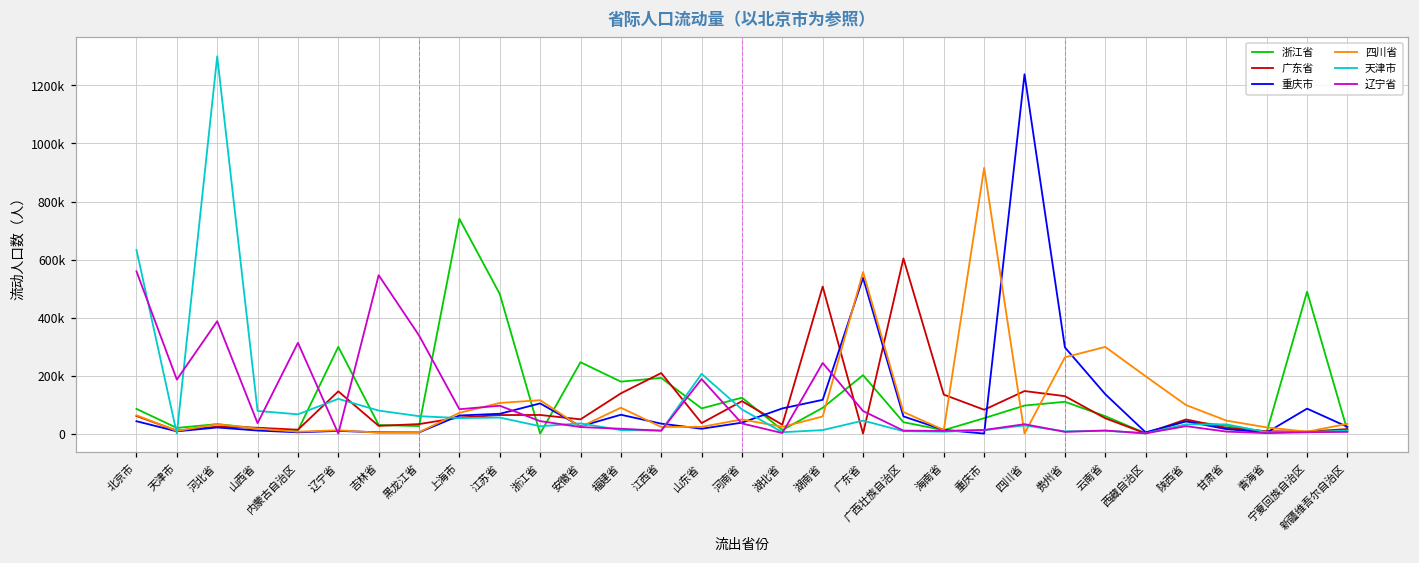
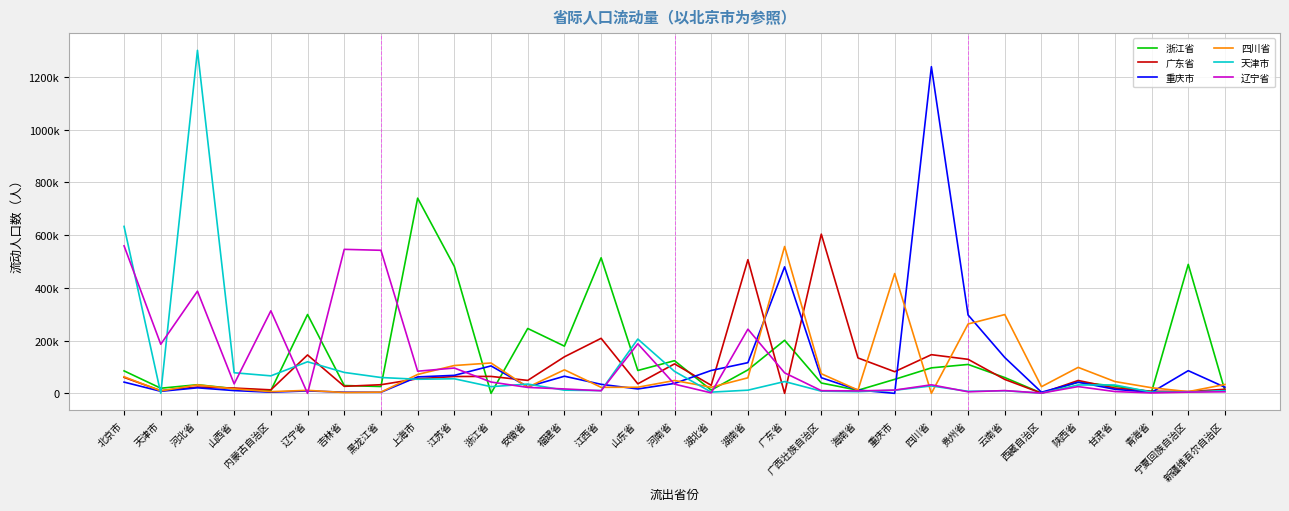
辽宁省, 黑龙江省: 340000 -> 540000
浙江省, 江西省: 190000 -> 510000
重庆市, 广东省: 540000 -> 480000
四川省, 重庆市: 920000 -> 450000
四川省, 西藏自治区: 200000 -> 30000
